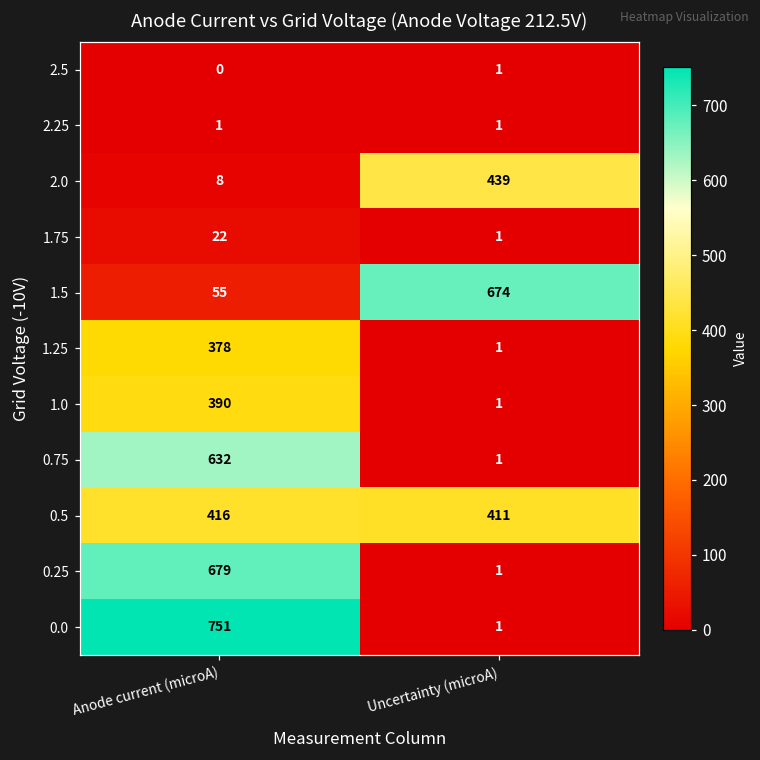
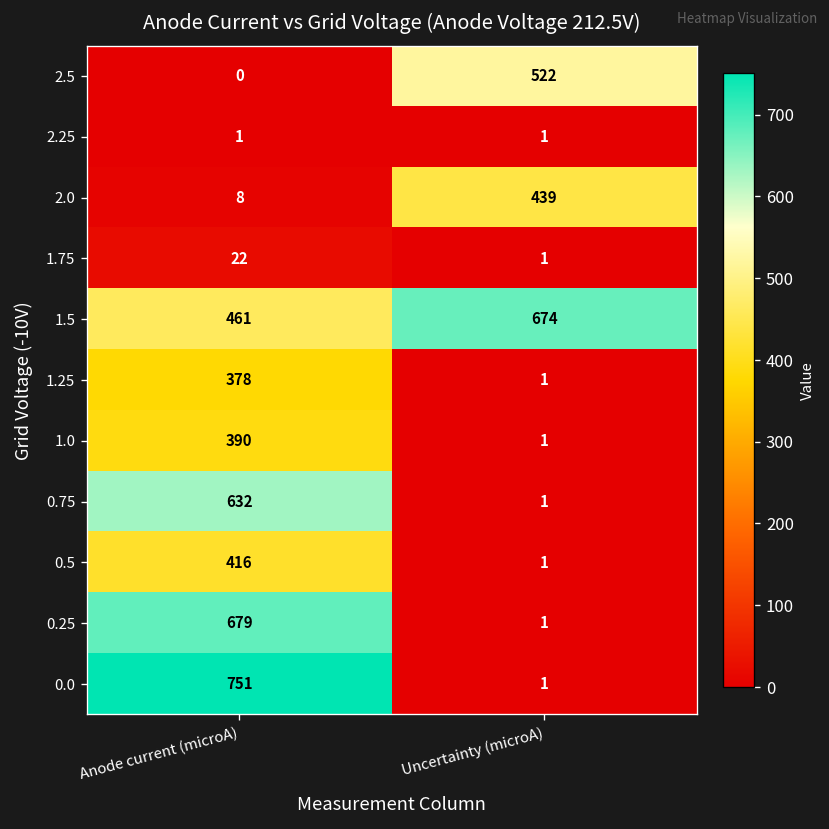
2.5, Uncertainty (microA): 1 -> 522
1.5, Anode current (microA): 55 -> 461
0.5, Uncertainty (microA): 411 -> 1
